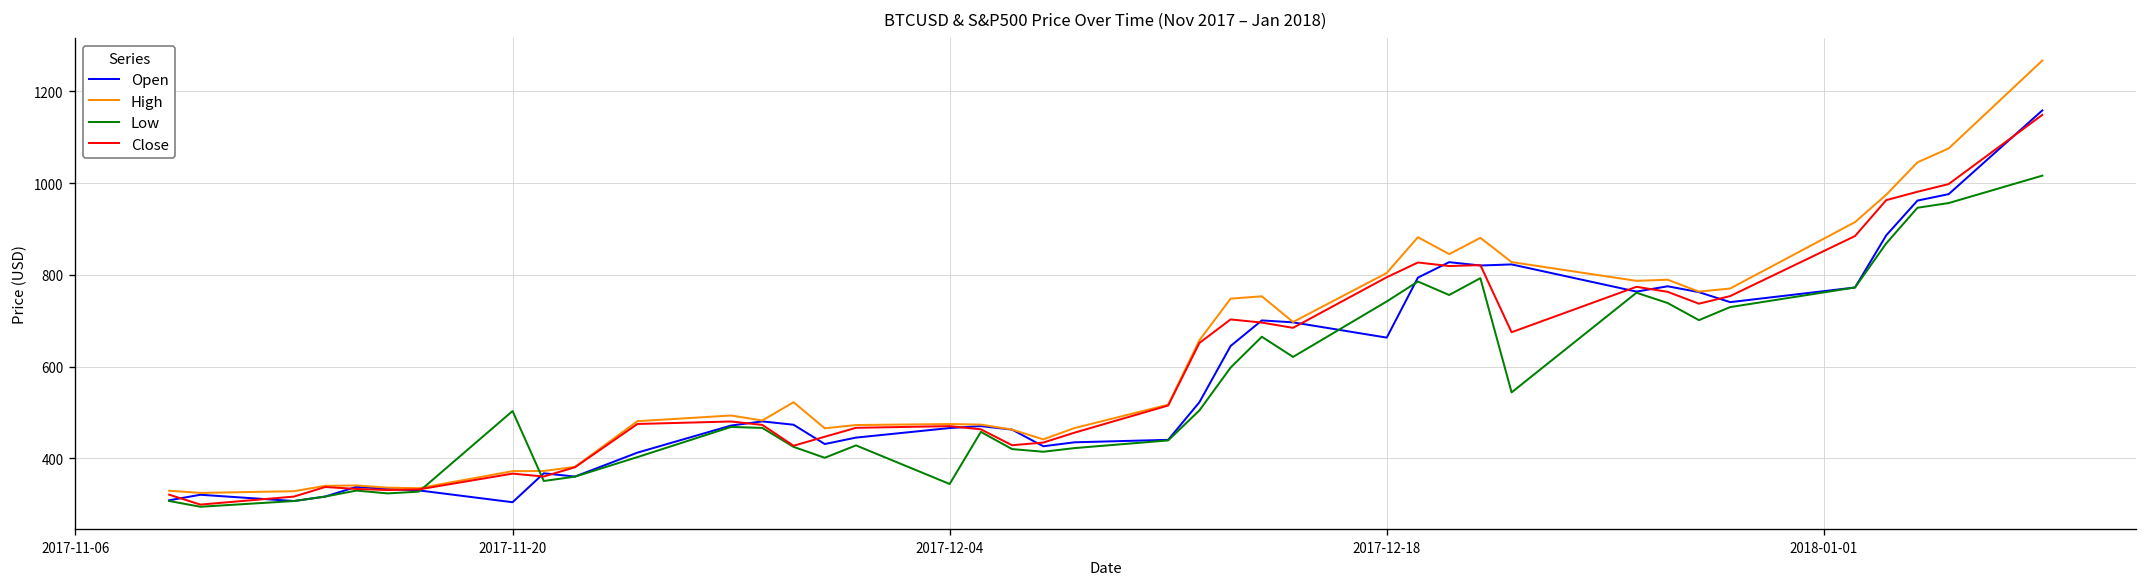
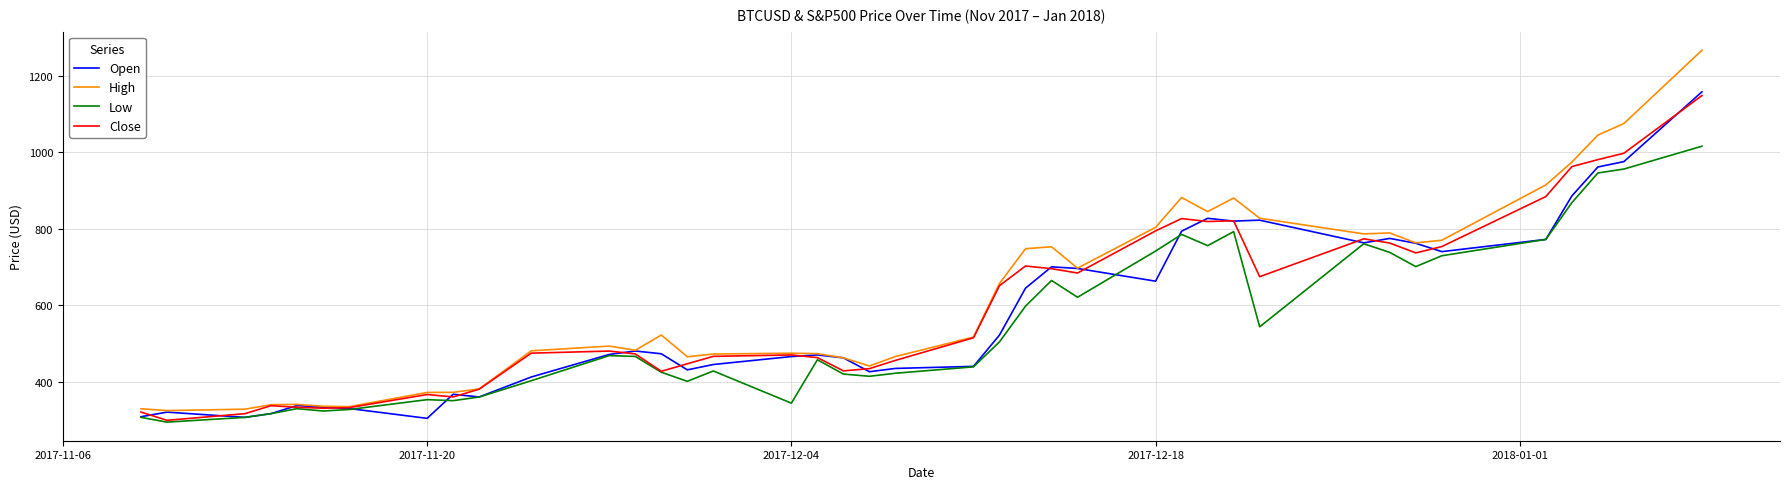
Low, 2017-11-20: 500 -> 350
